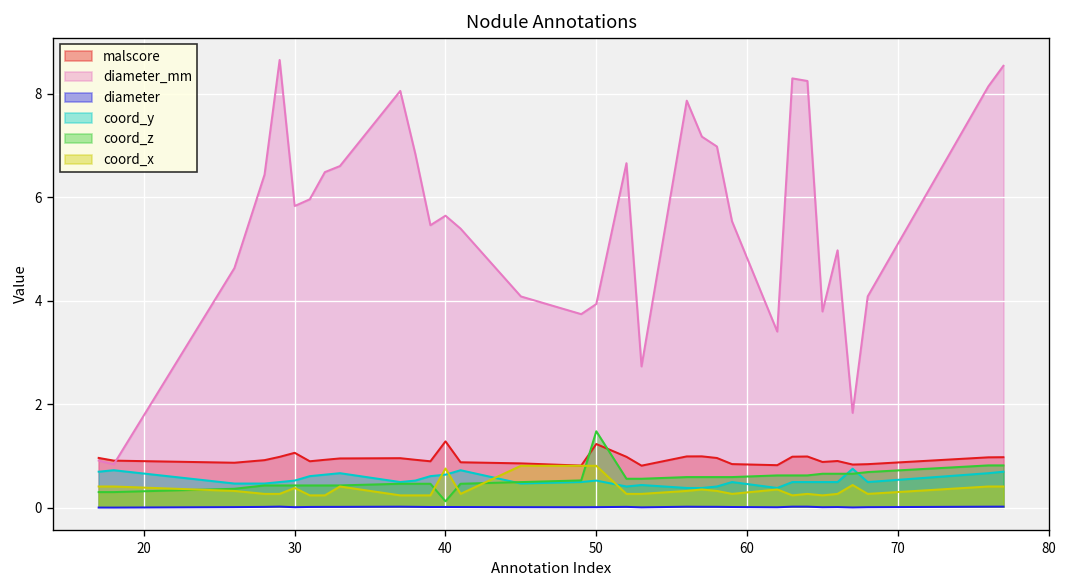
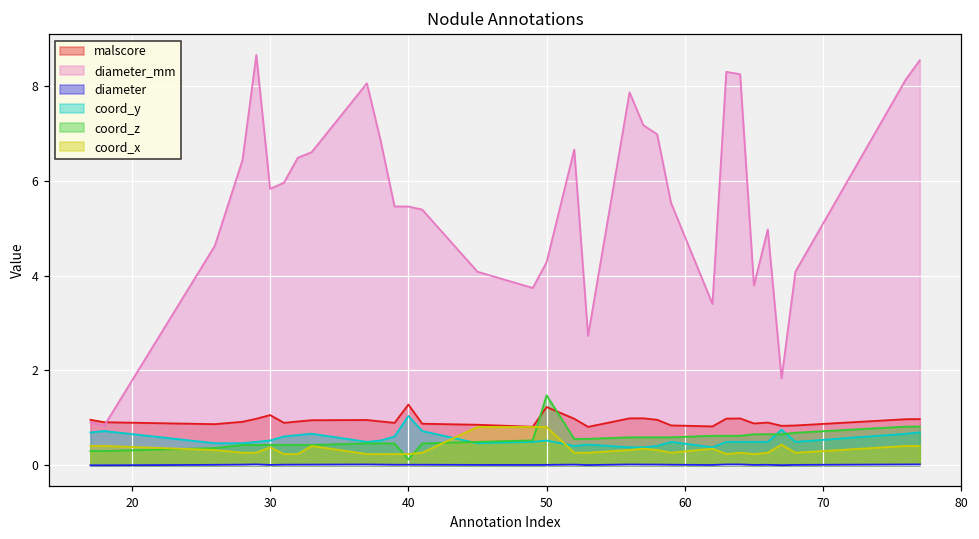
diameter_mm, 40: 5.6 -> 5.5
coord_y, 40: 0.6 -> 1.0
coord_x, 40: 0.8 -> 0.2
diameter_mm, 50: 3.9 -> 4.3
